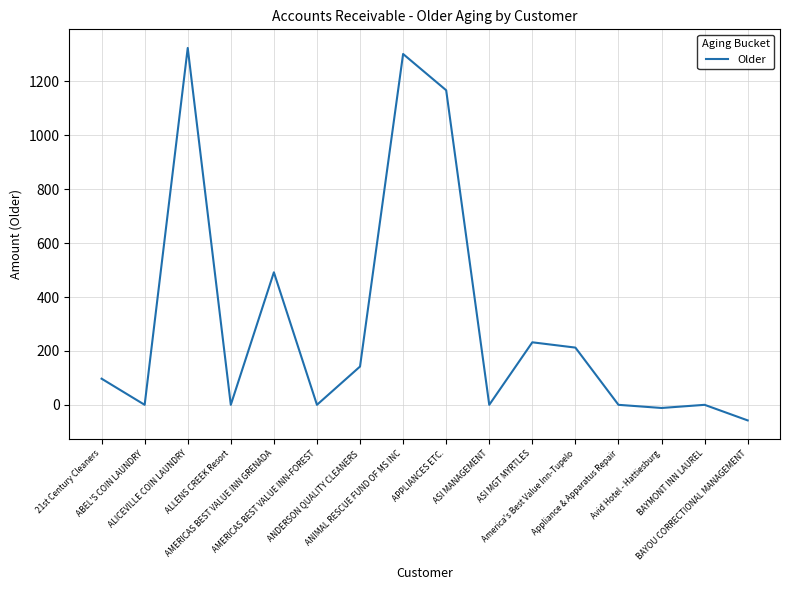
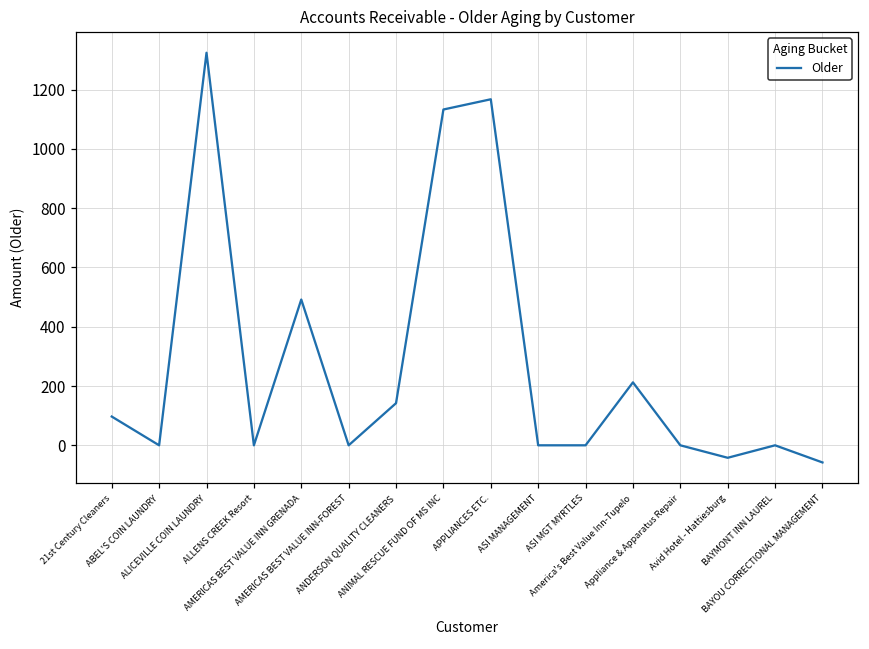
ANIMAL RESCUE FUND OF MS INC: 1300 -> 1130
ASI MGT MYRTLES: 230 -> 0
Avid Hotel - Hattiesburg: -10 -> -40
